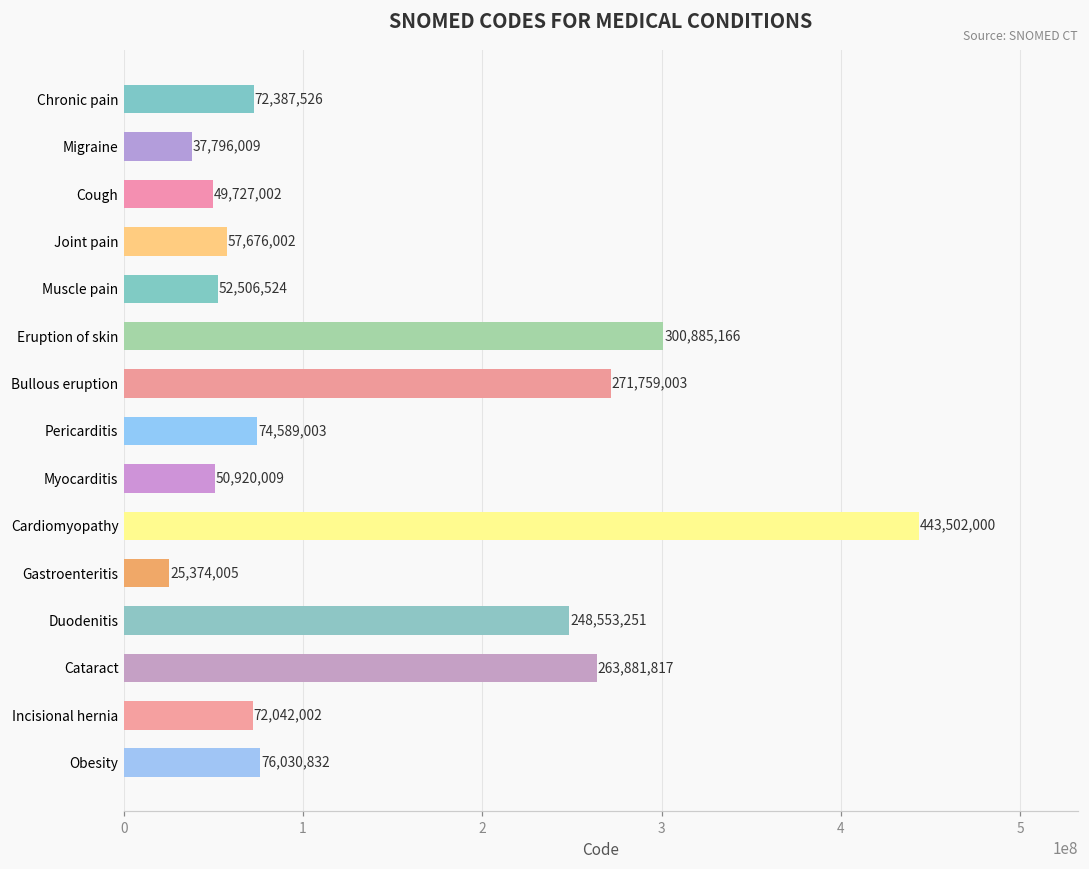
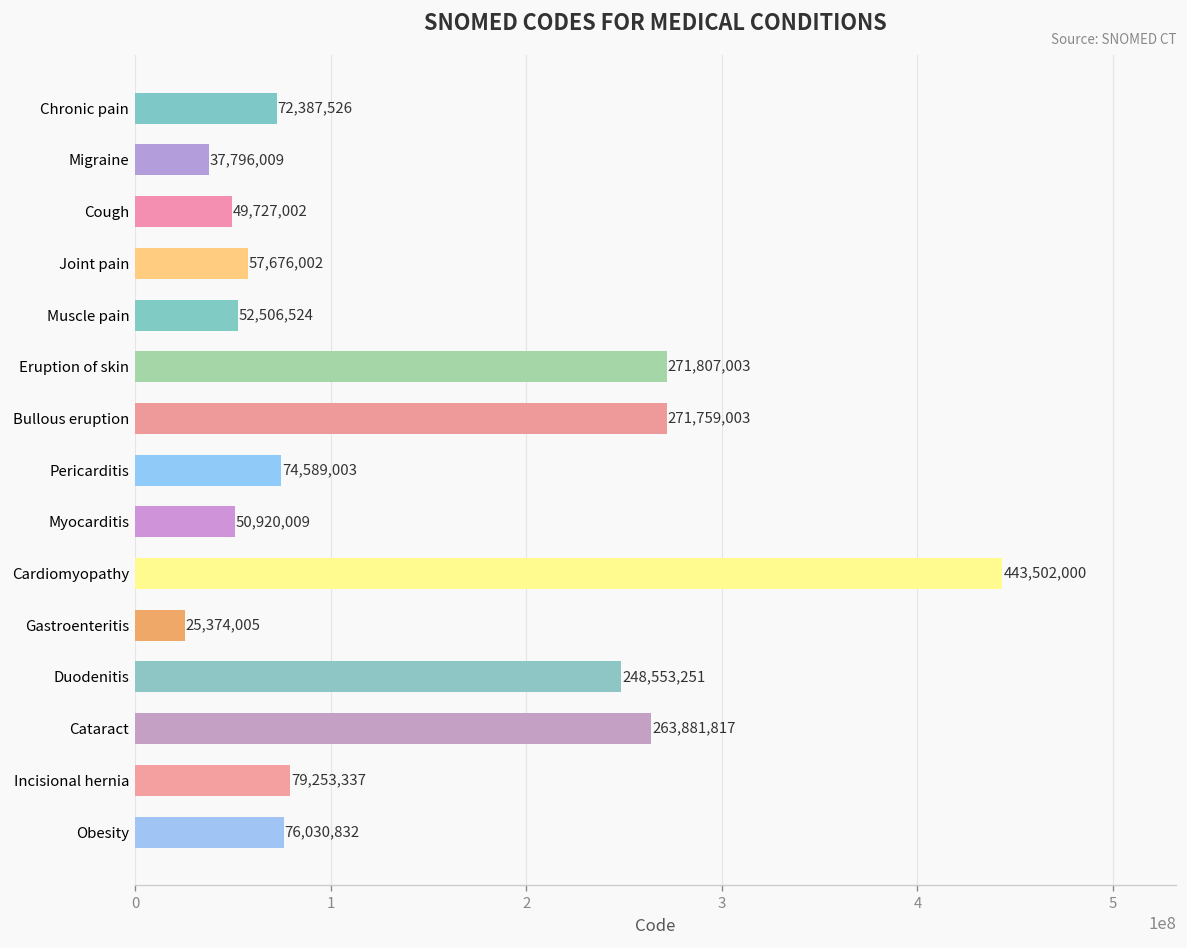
Eruption of skin: 300,885,166 -> 271,807,003
Incisional hernia: 72,042,002 -> 79,253,337
